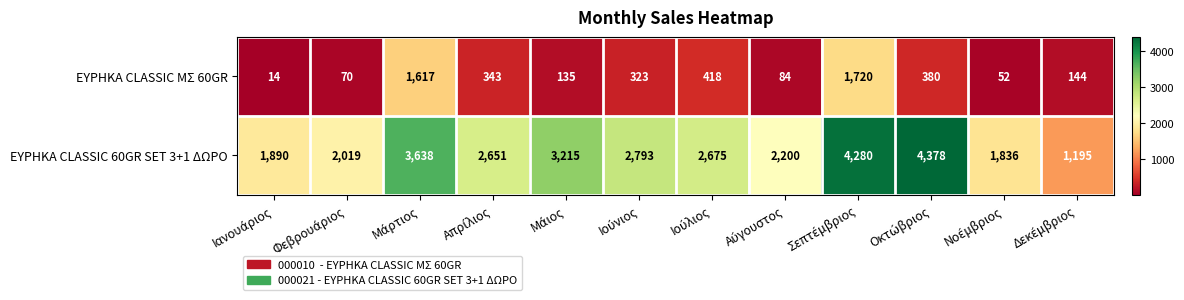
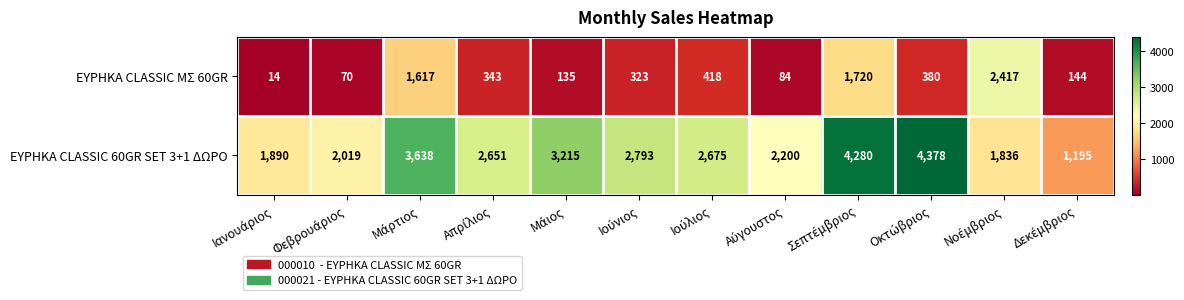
ΕΥΡΗΚΑ CLASSIC ΜΣ 60GR, Νοέμβριος: 52 -> 2,417
